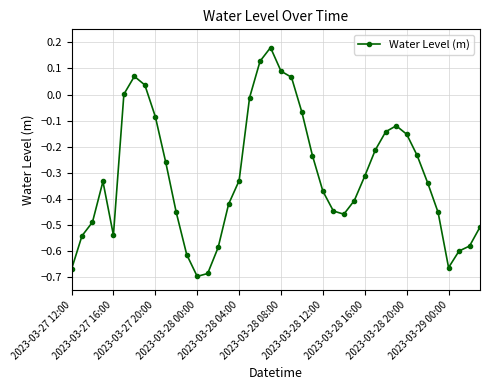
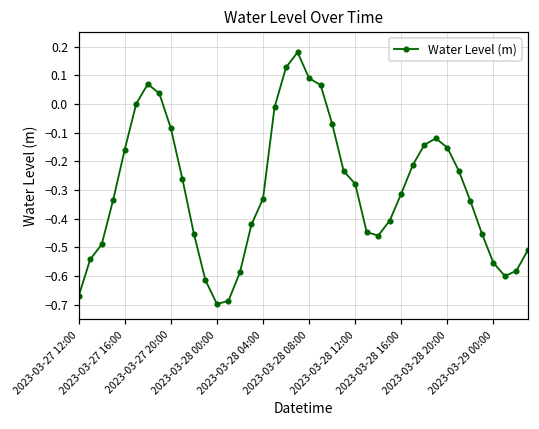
2023-03-27 16:00: -0.54 -> -0.16
2023-03-28 12:00: -0.37 -> -0.28
2023-03-29 00:00: -0.66 -> -0.55
